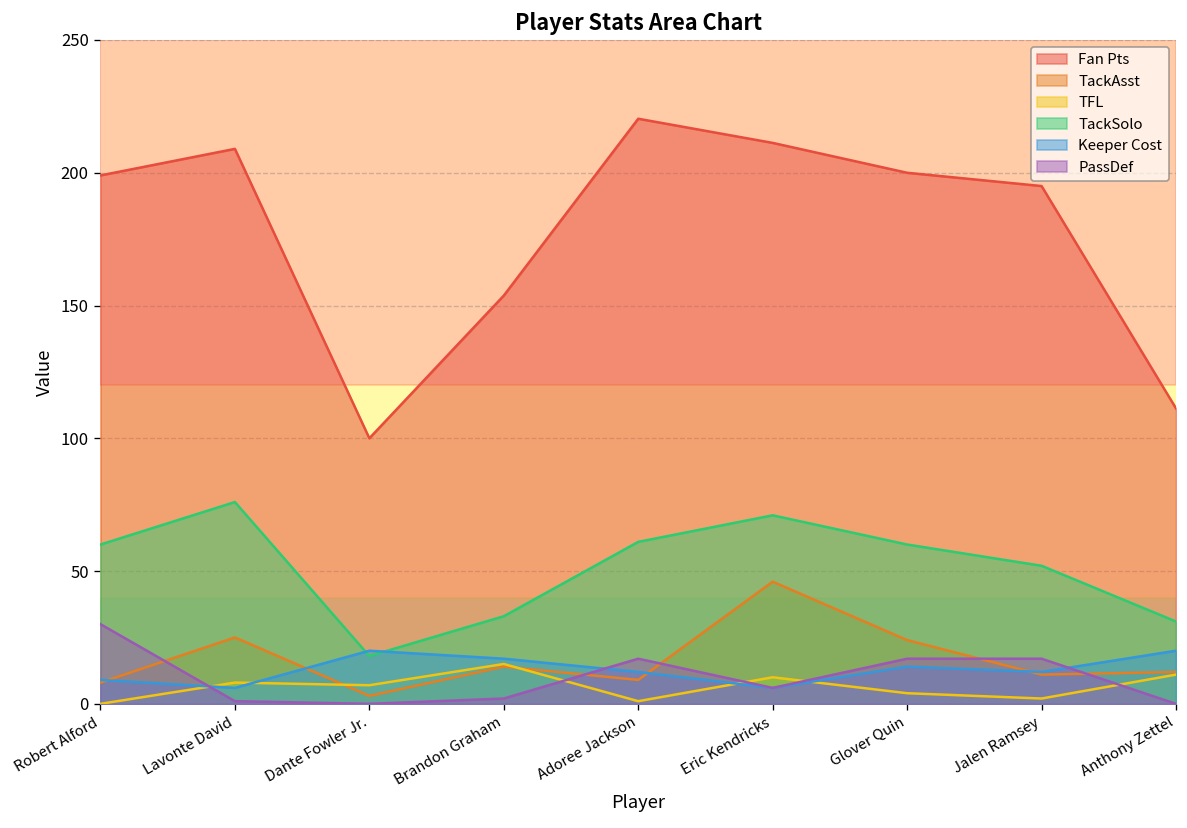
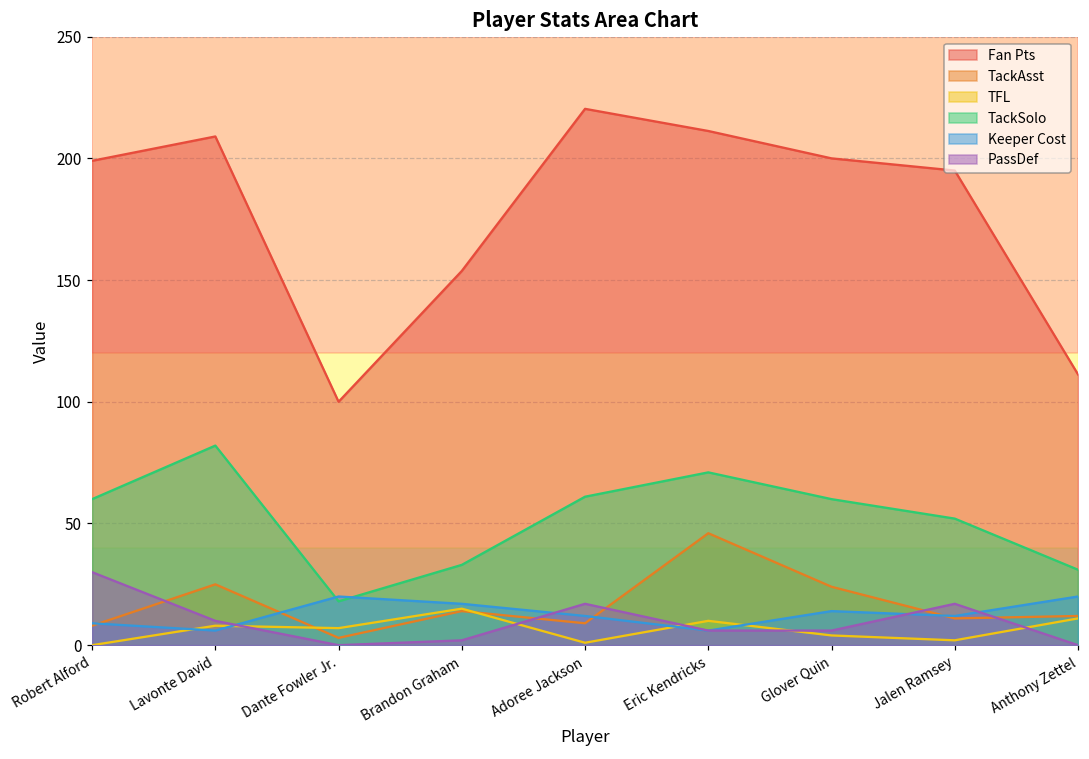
TackSolo, Lavonte David: 76 -> 82
PassDef, Lavonte David: 1 -> 10
PassDef, Glover Quin: 17 -> 6
